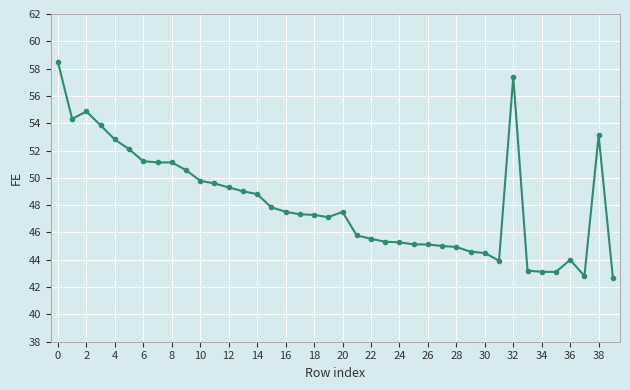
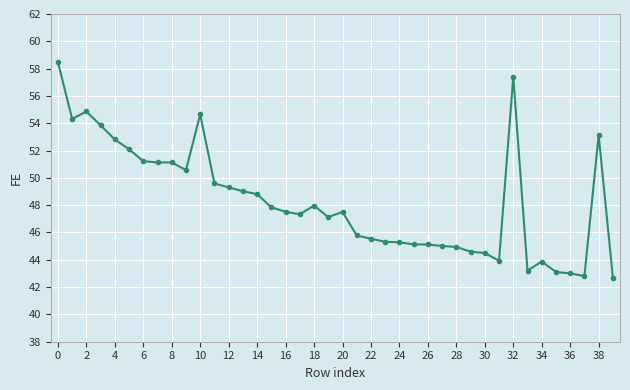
10: 49.8 -> 54.7
18: 47.3 -> 48.0
34: 43.1 -> 43.9
36: 44 -> 43
